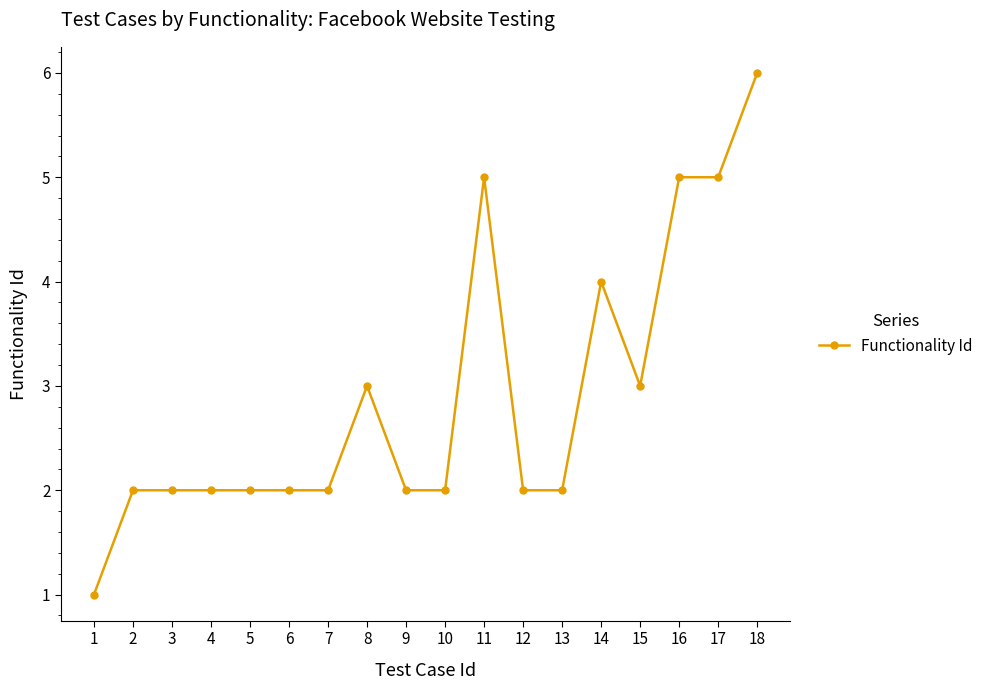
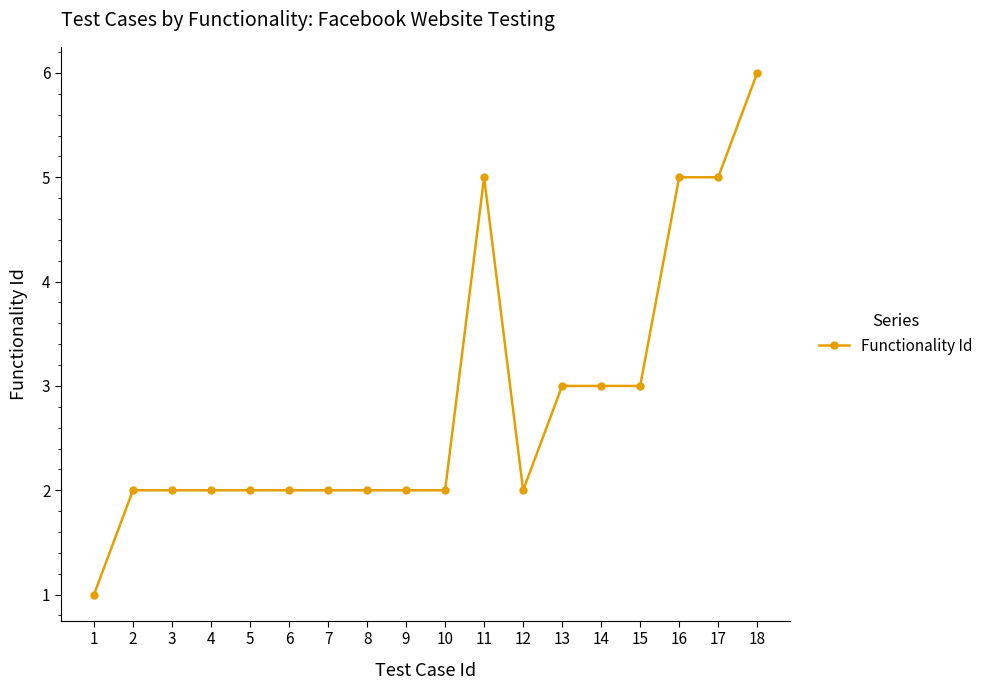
8: 3 -> 2
13: 2 -> 3
14: 4 -> 3
